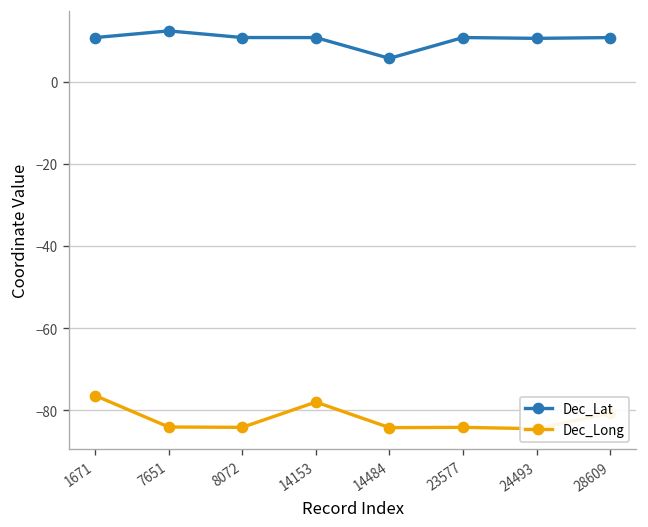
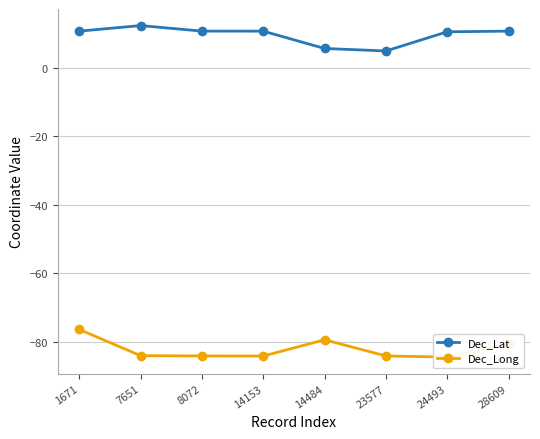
Dec_Long, 14153: -78 -> -84
Dec_Long, 14484: -84 -> -79
Dec_Lat, 23577: 11 -> 5
